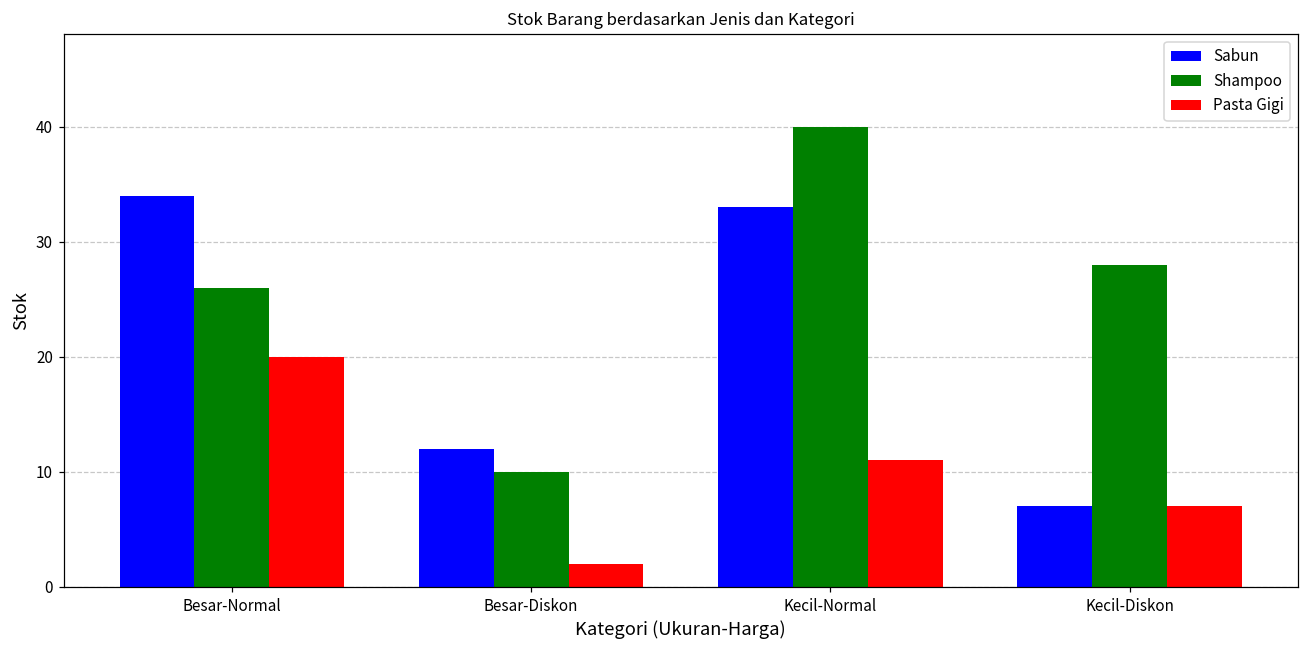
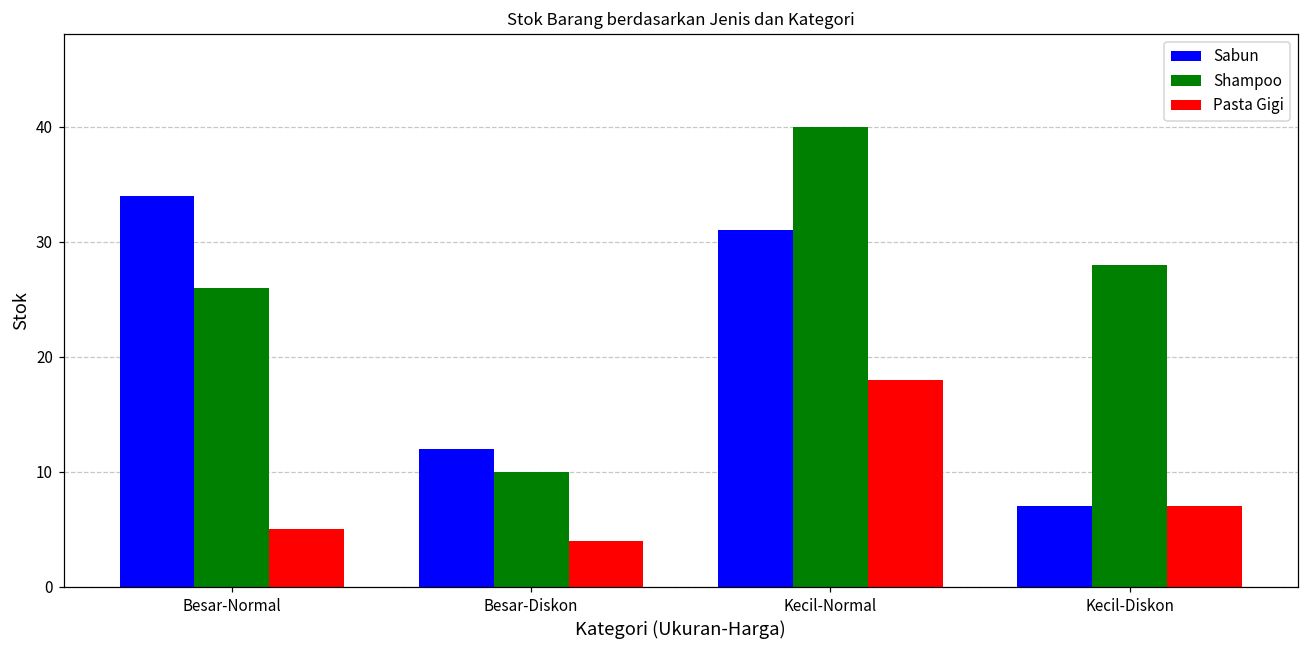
Pasta Gigi, Besar-Normal: 20 -> 5
Pasta Gigi, Besar-Diskon: 2 -> 4
Sabun, Kecil-Normal: 33 -> 31
Pasta Gigi, Kecil-Normal: 11 -> 18
